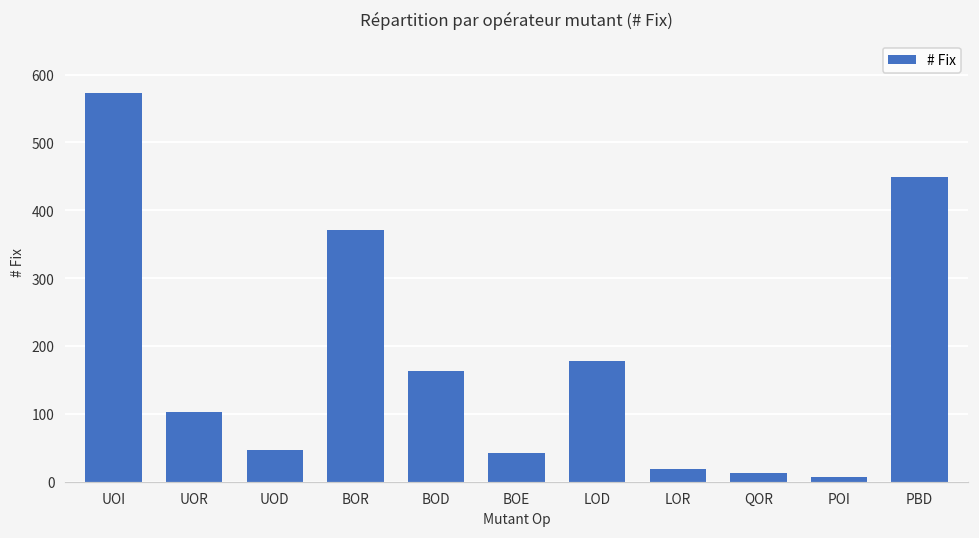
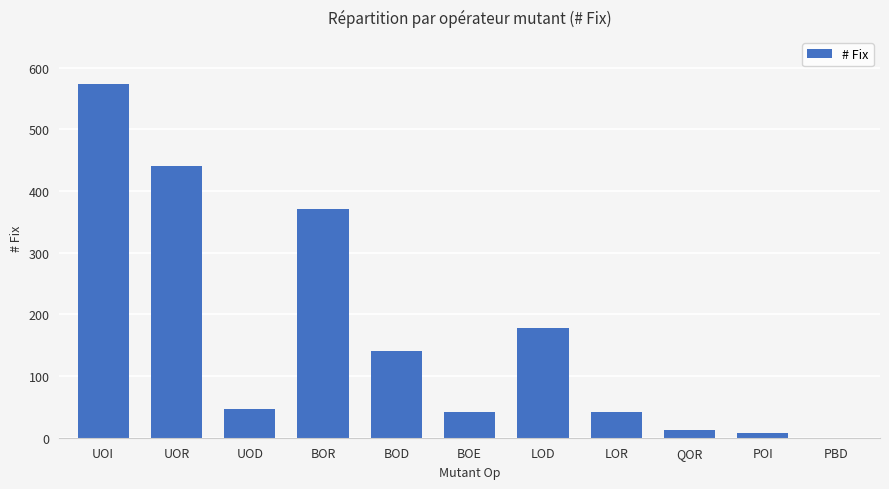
UOR: 100 -> 440
BOD: 160 -> 140
LOR: 20 -> 40
PBD: 450 -> 0
